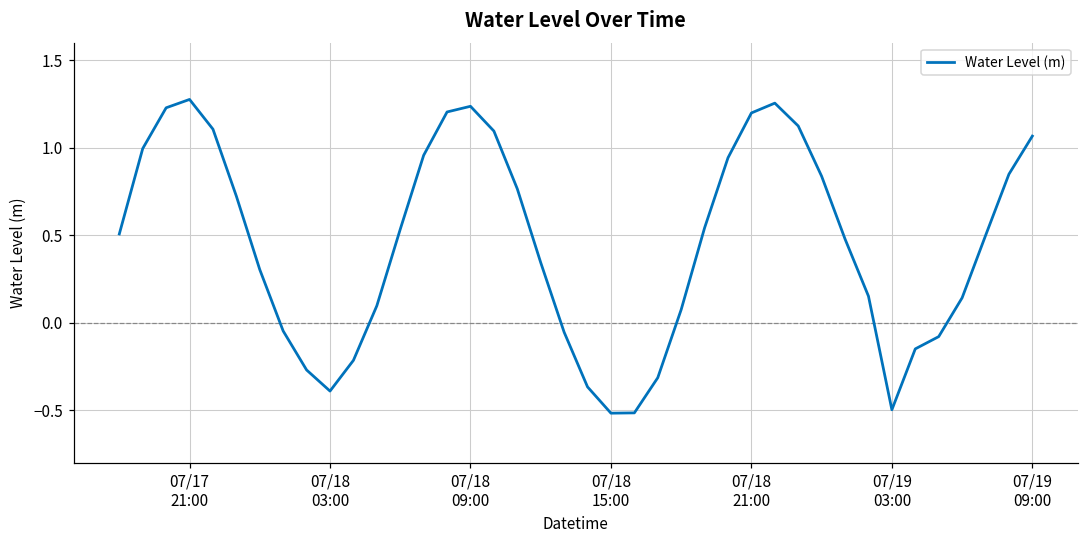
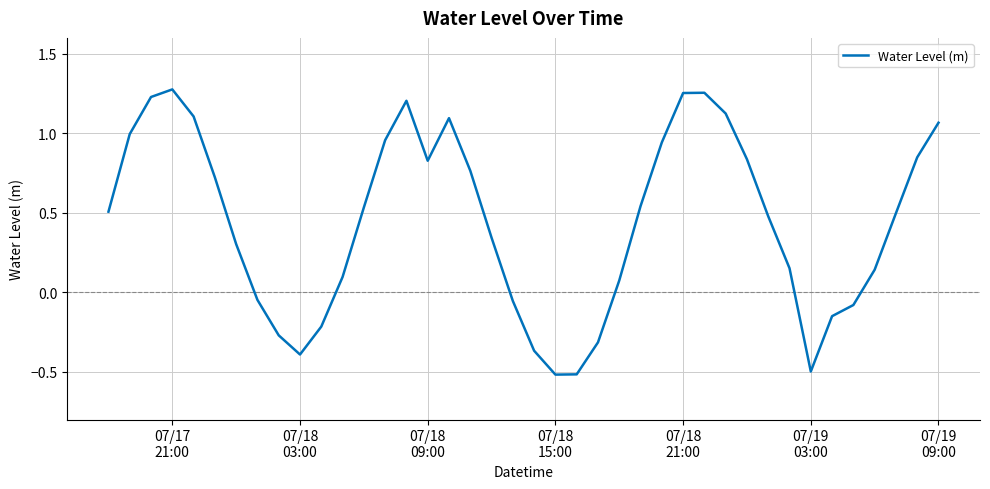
07/18 09:00: 1.24 -> 0.83
07/18 21:00: 1.20 -> 1.25
